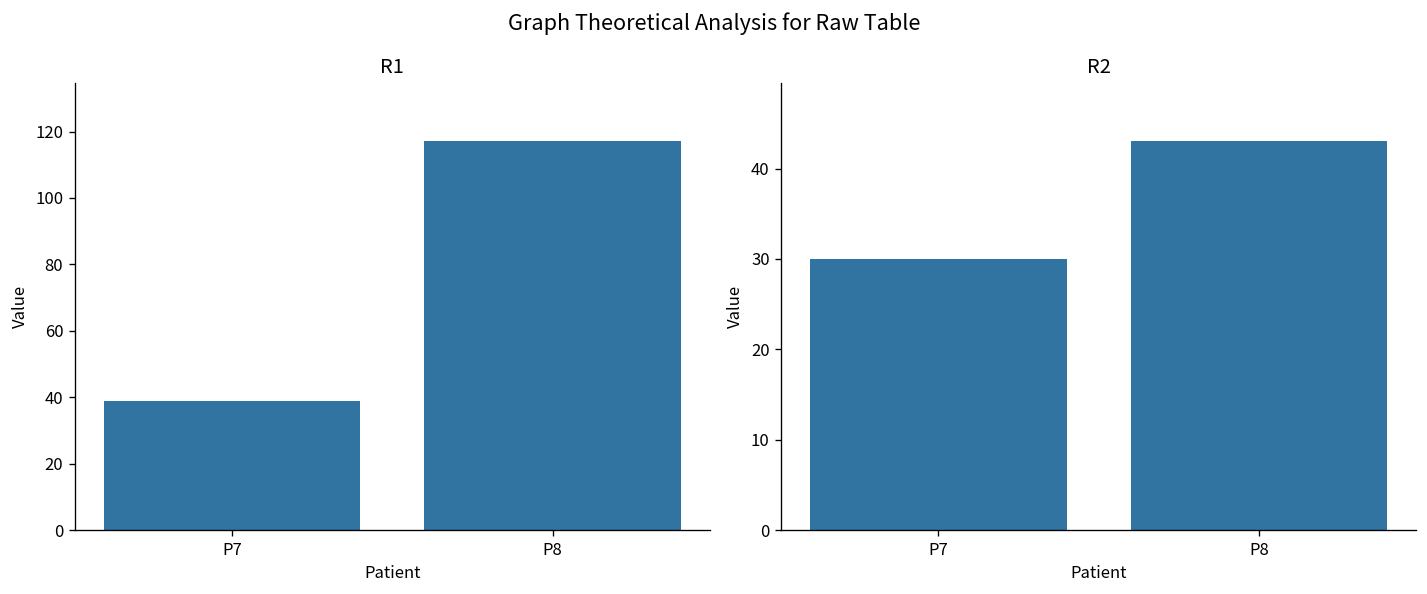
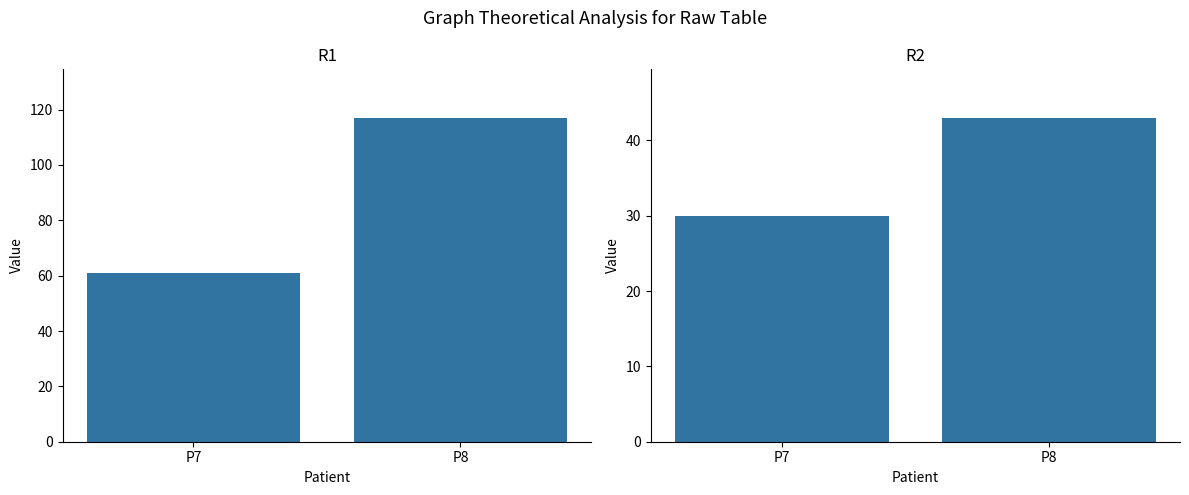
R1, P7: 39 -> 61
